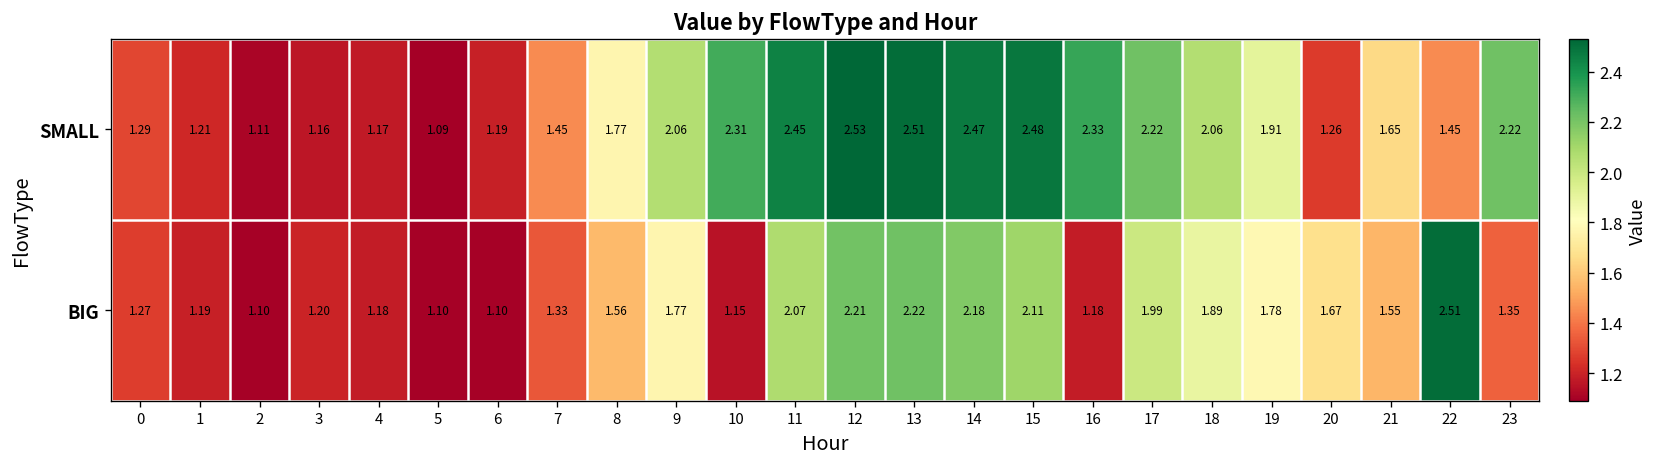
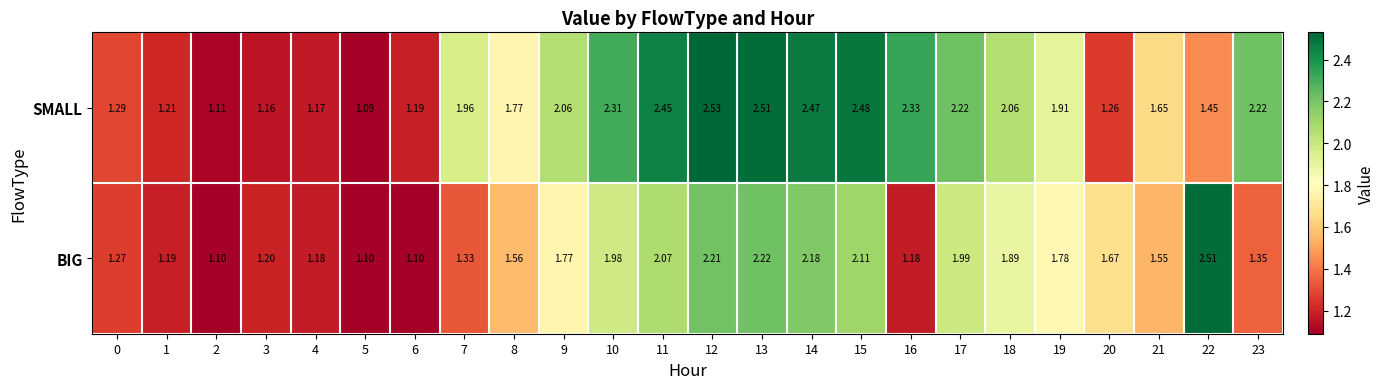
SMALL, 7: 1.45 -> 1.96
BIG, 10: 1.15 -> 1.98
